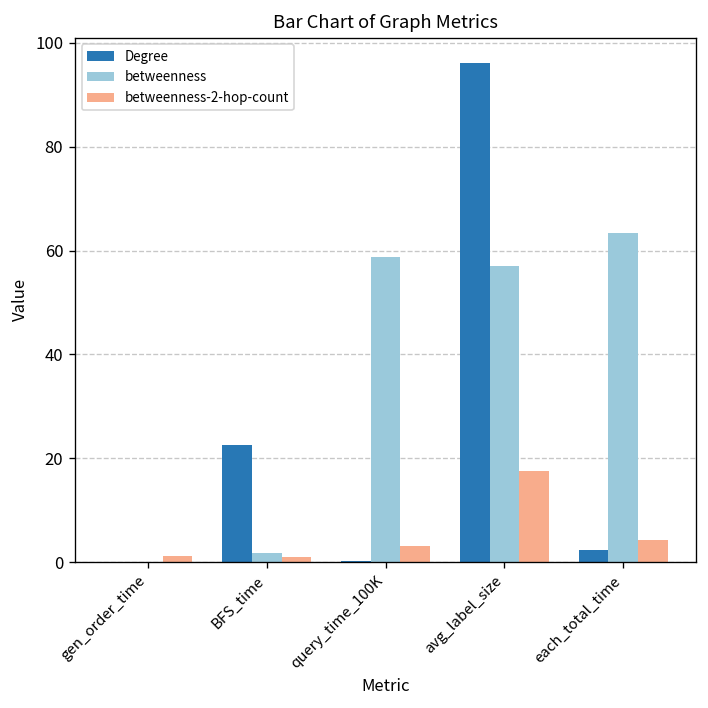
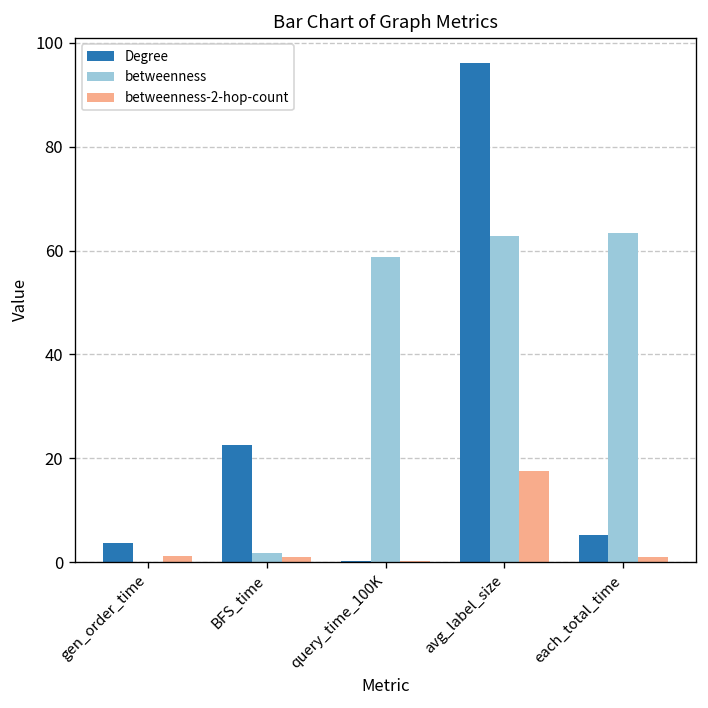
Degree, gen_order_time: 0 -> 4
betweenness-2-hop-count, query_time_100K: 3 -> 0
betweenness, avg_label_size: 57 -> 63
Degree, each_total_time: 2 -> 5
betweenness-2-hop-count, each_total_time: 4 -> 1
